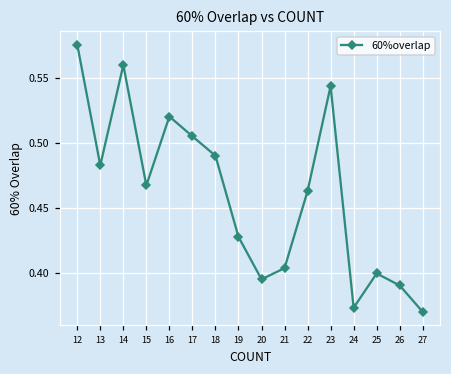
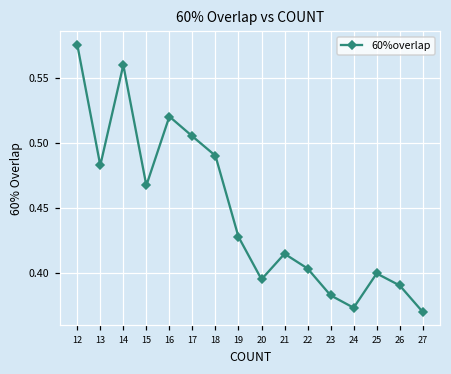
21: 0.404 -> 0.415
22: 0.463 -> 0.404
23: 0.544 -> 0.383
